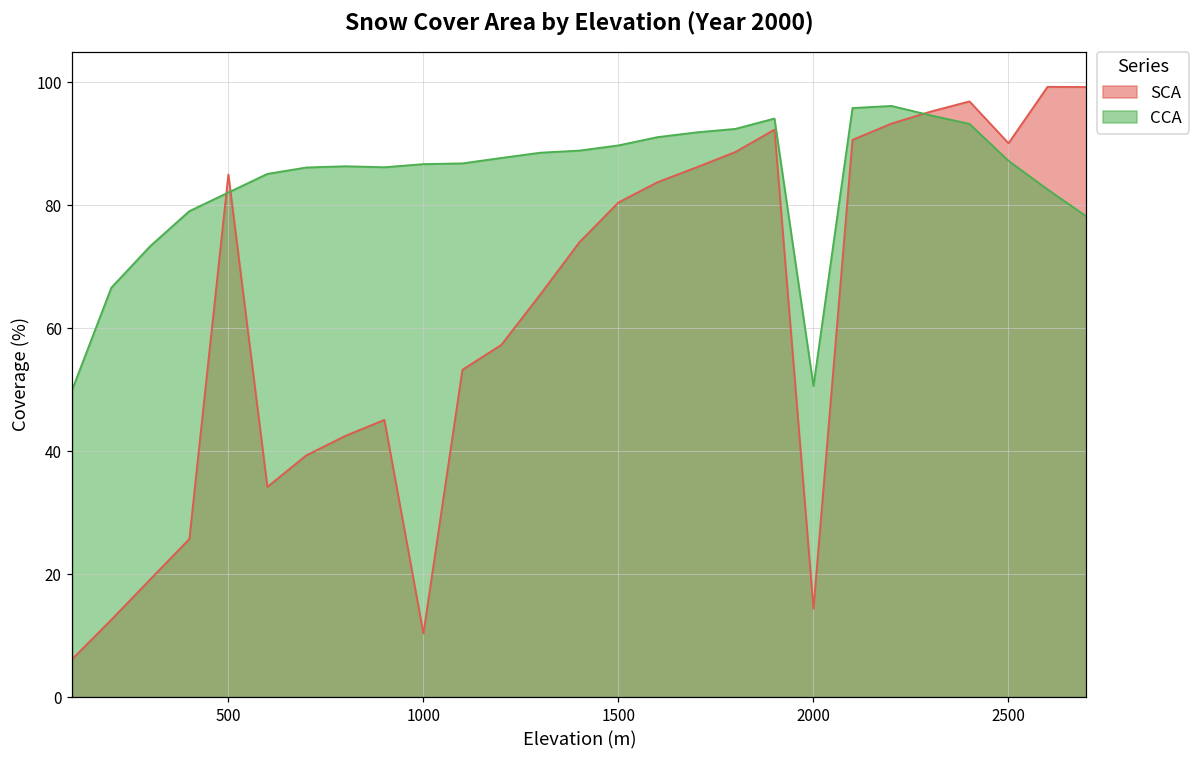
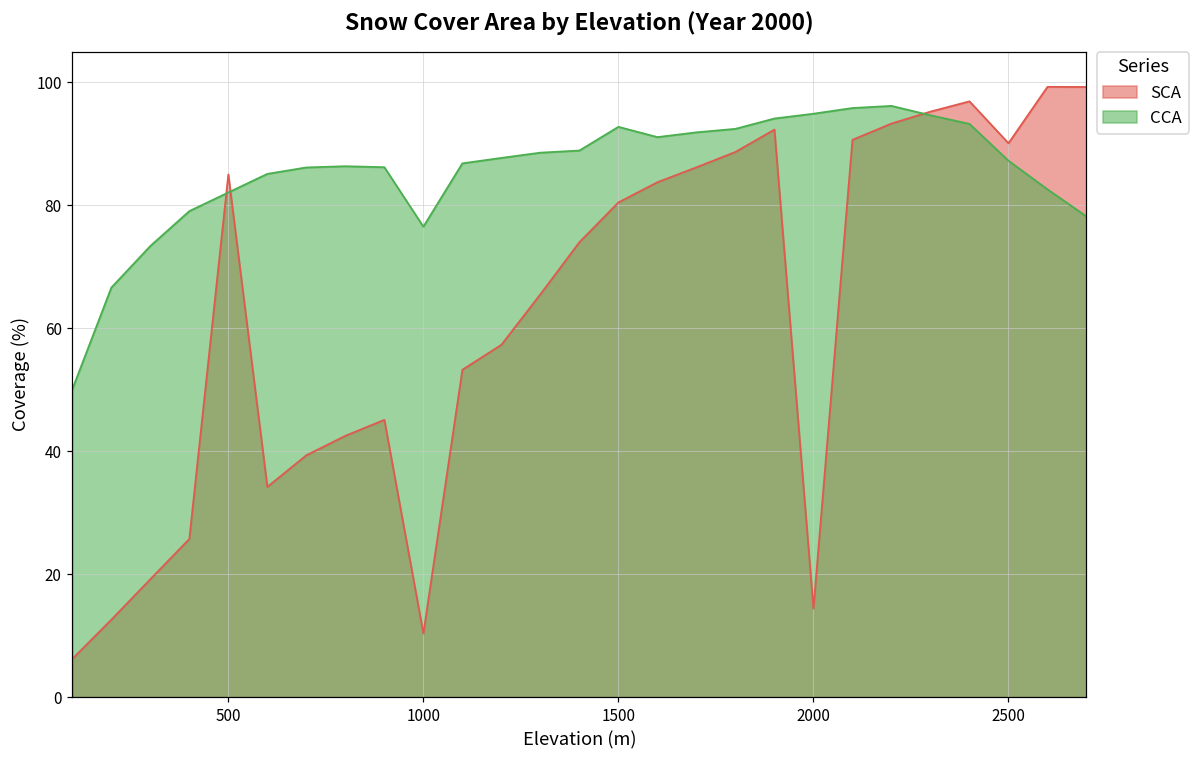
CCA, 1000: 87 -> 77
CCA, 1500: 90 -> 93
CCA, 2000: 51 -> 95
